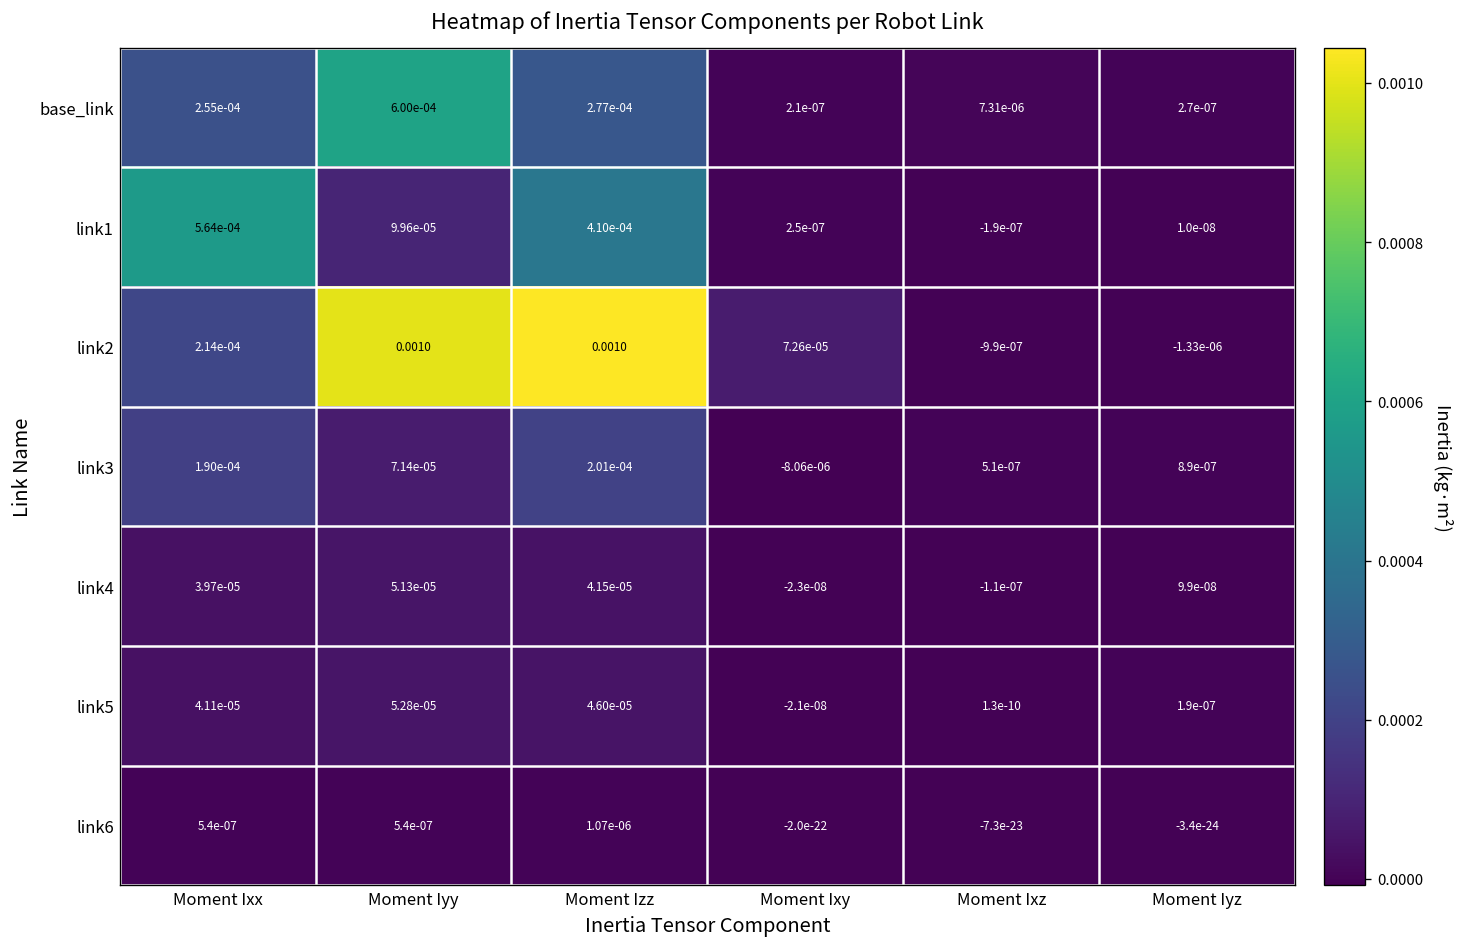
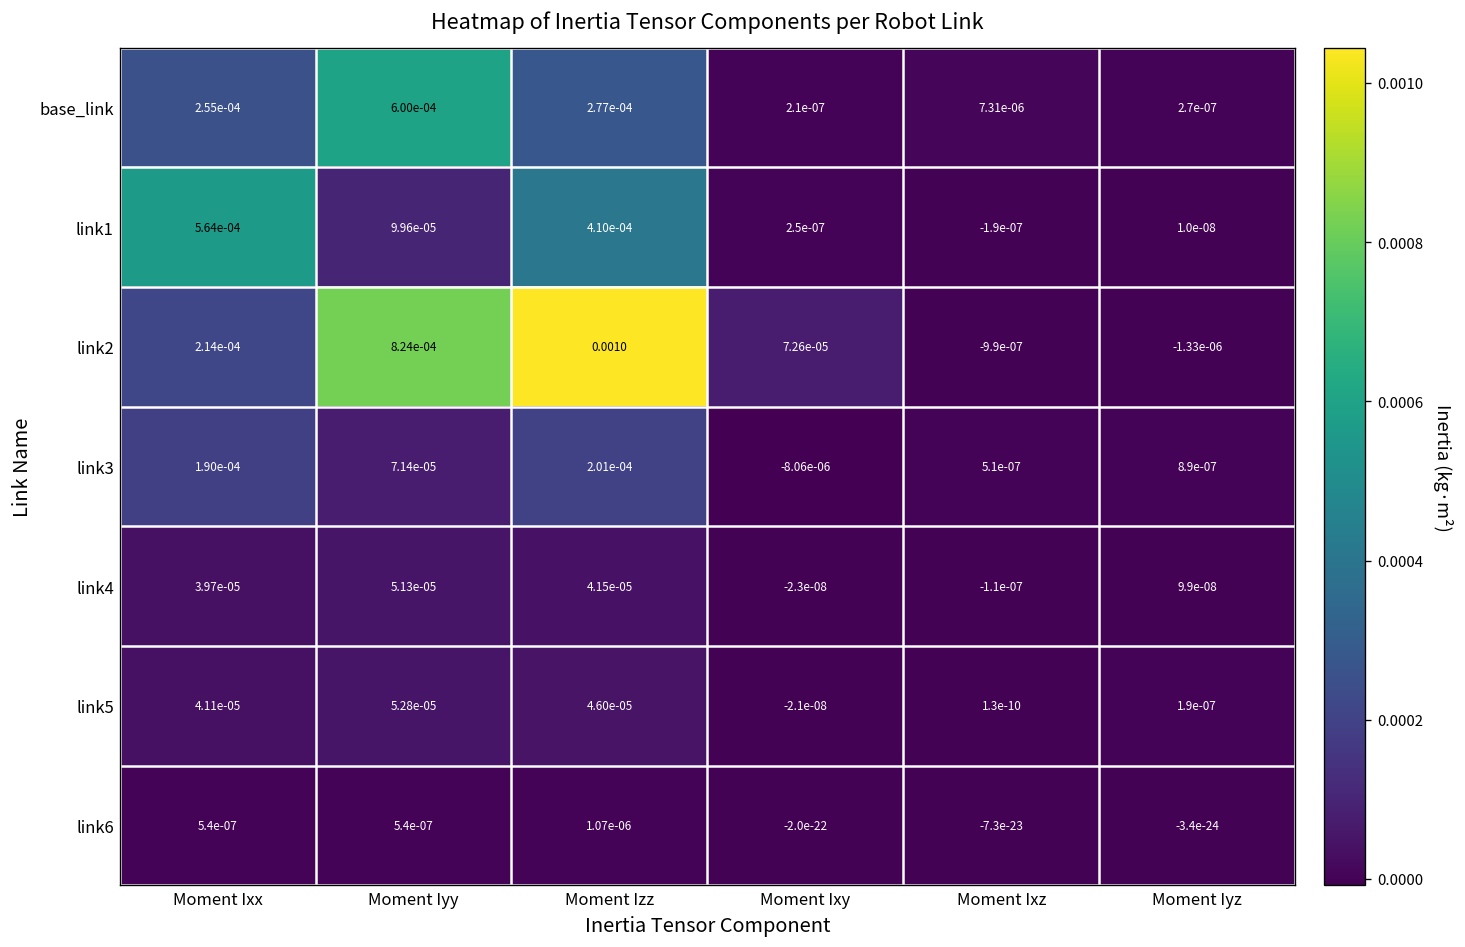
link2, Moment Iyy: 0.0010 -> 8.24e-04
